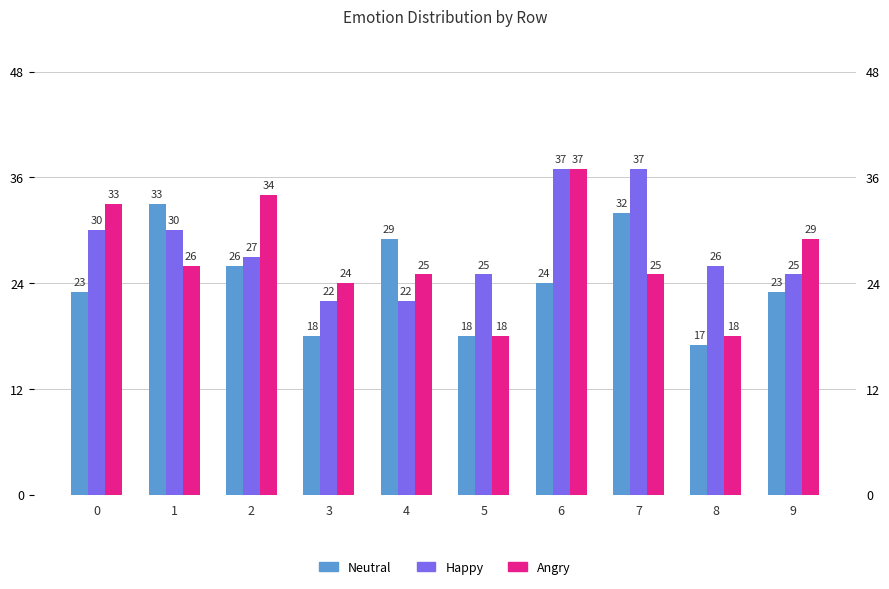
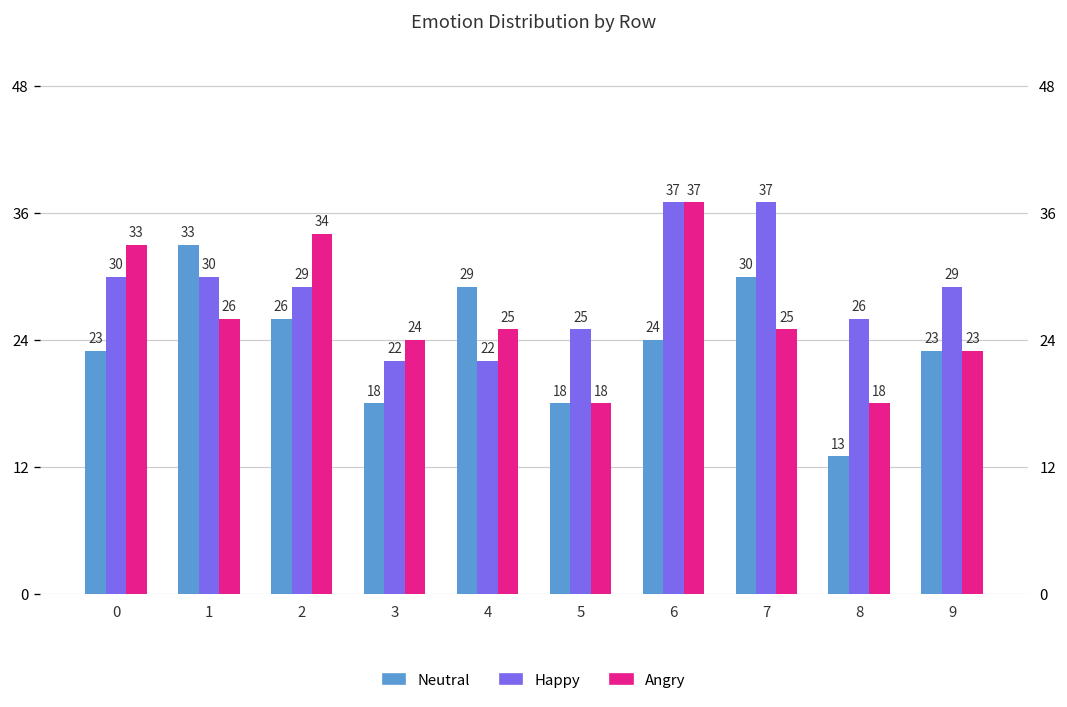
Happy, 2: 27 -> 29
Neutral, 7: 32 -> 30
Neutral, 8: 17 -> 13
Happy, 9: 25 -> 29
Angry, 9: 29 -> 23
